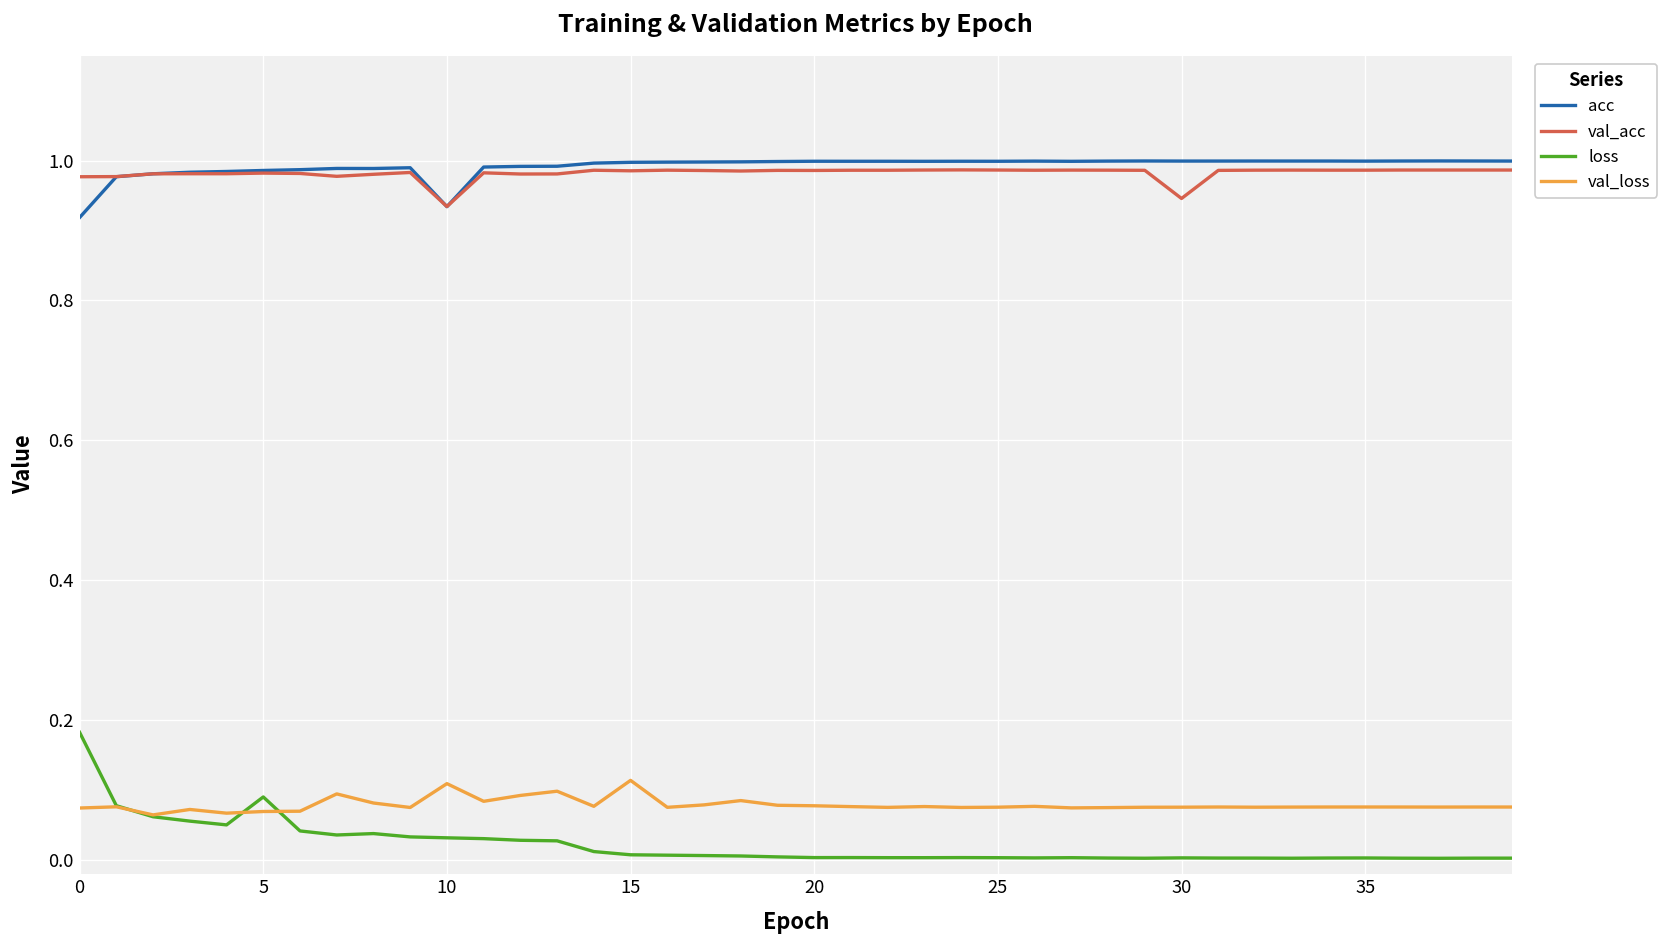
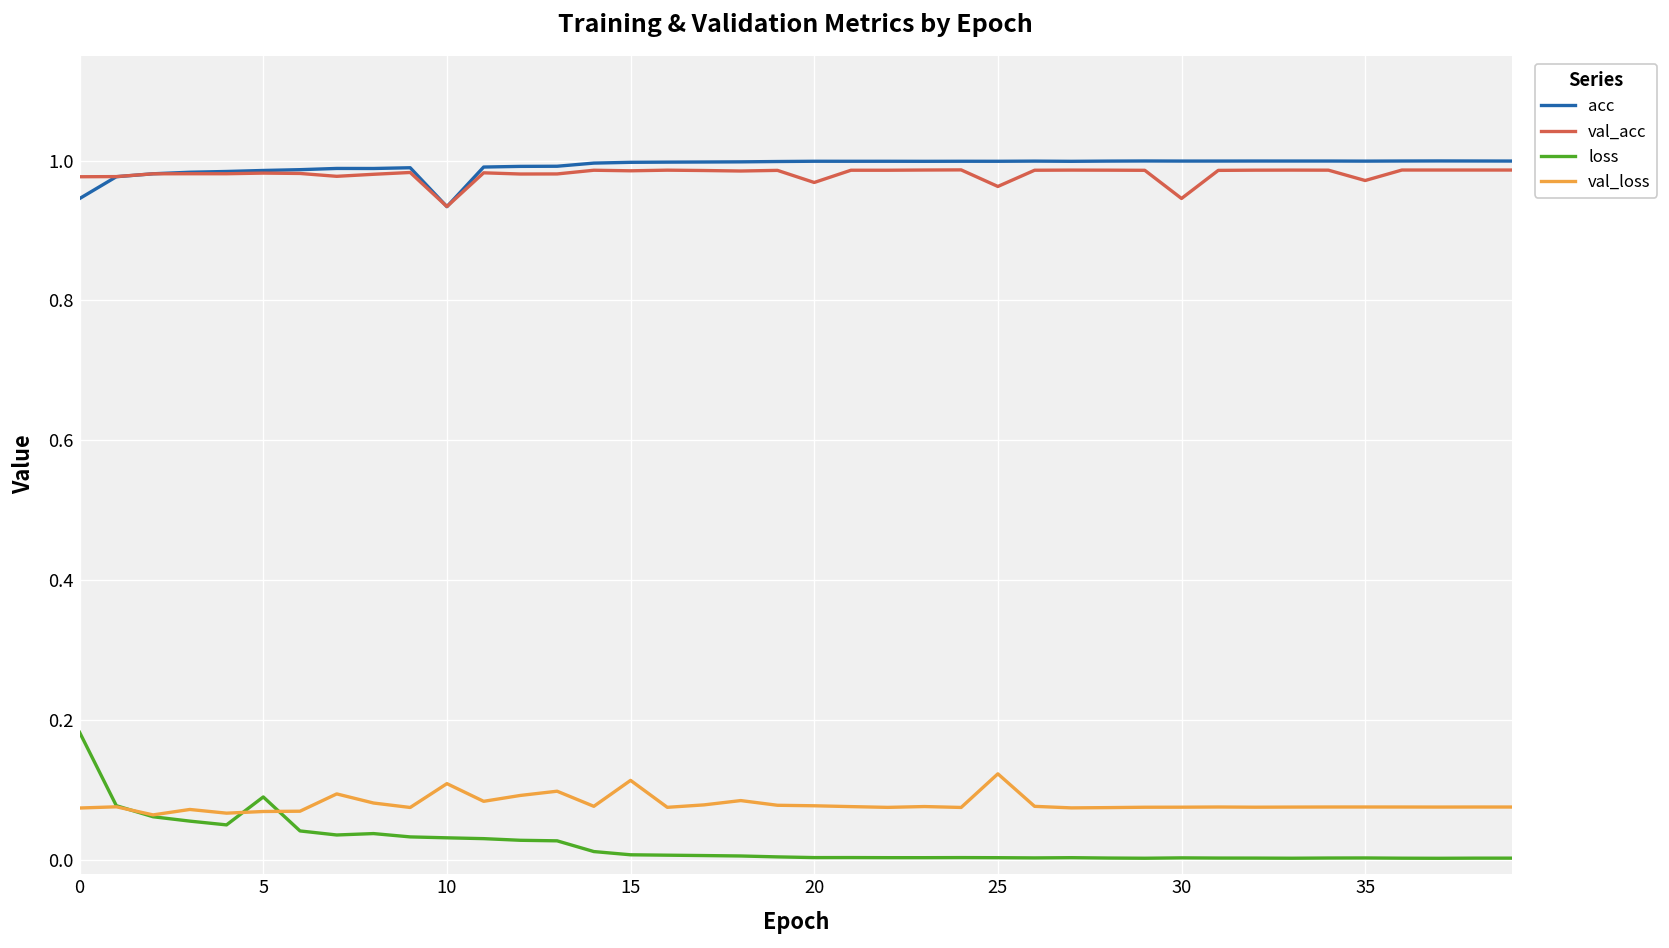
acc, 0: 0.92 -> 0.95
val_acc, 20: 0.99 -> 0.97
val_acc, 25: 0.99 -> 0.96
val_loss, 25: 0.08 -> 0.12
val_acc, 35: 0.99 -> 0.97
